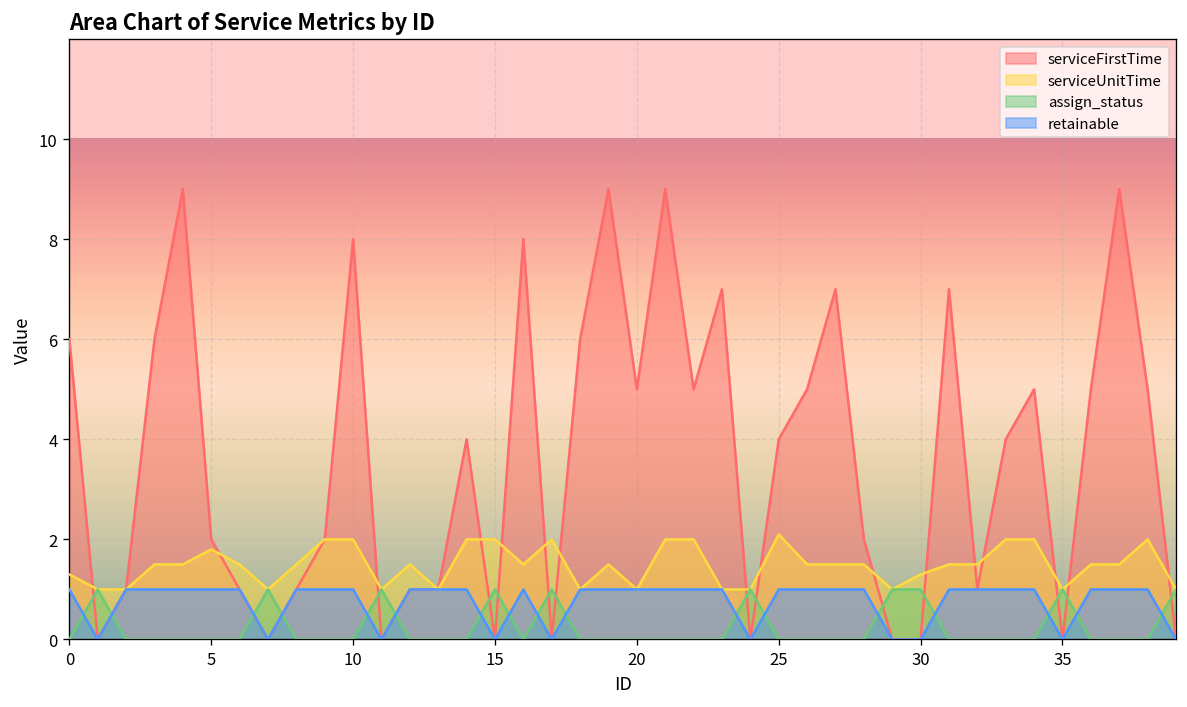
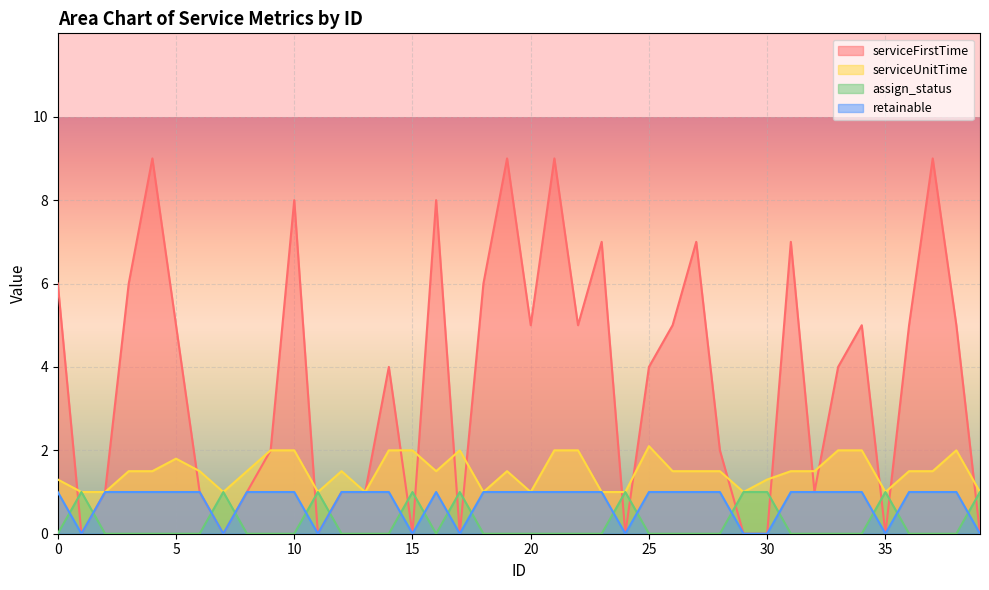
serviceFirstTime, 5: 2 -> 5
